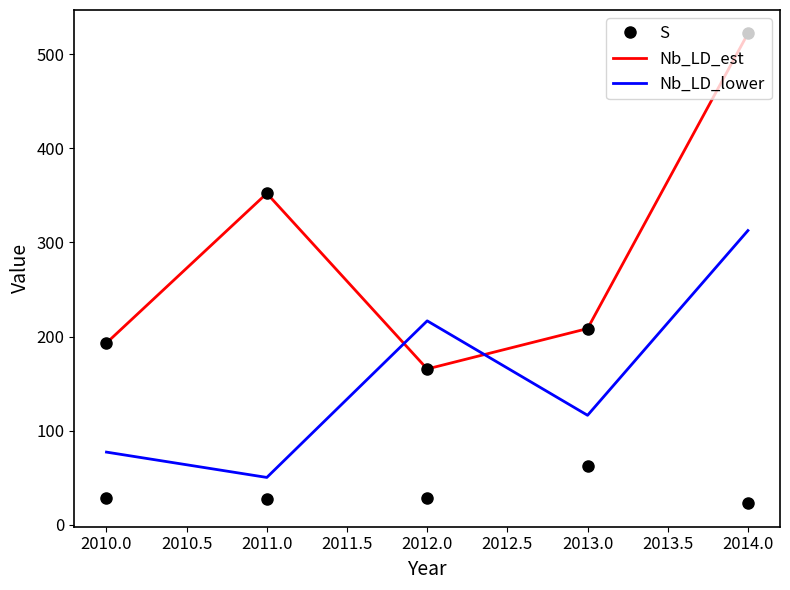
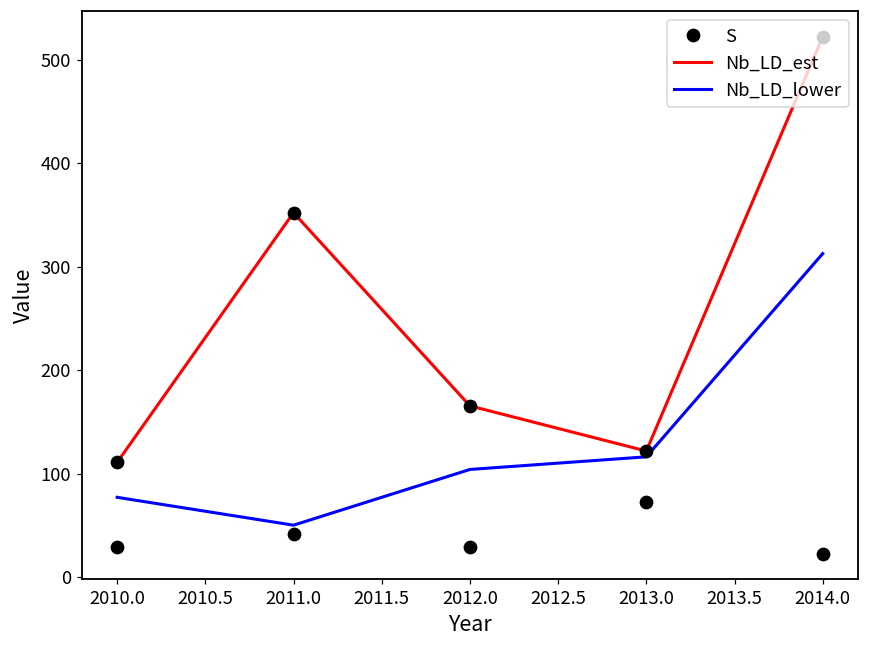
Nb_LD_est, 2010.0: 190 -> 110
S, 2011.0: 30 -> 40
Nb_LD_lower, 2012.0: 220 -> 100
S, 2013.0: 60 -> 70
Nb_LD_est, 2013.0: 210 -> 120
